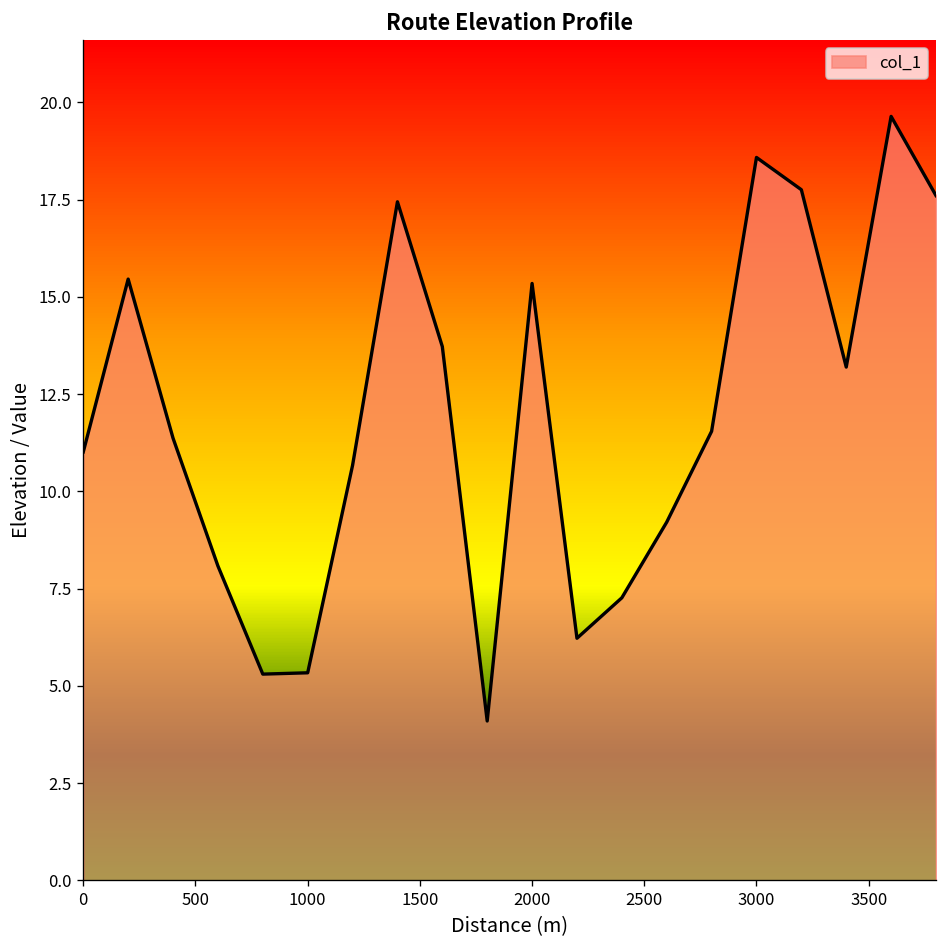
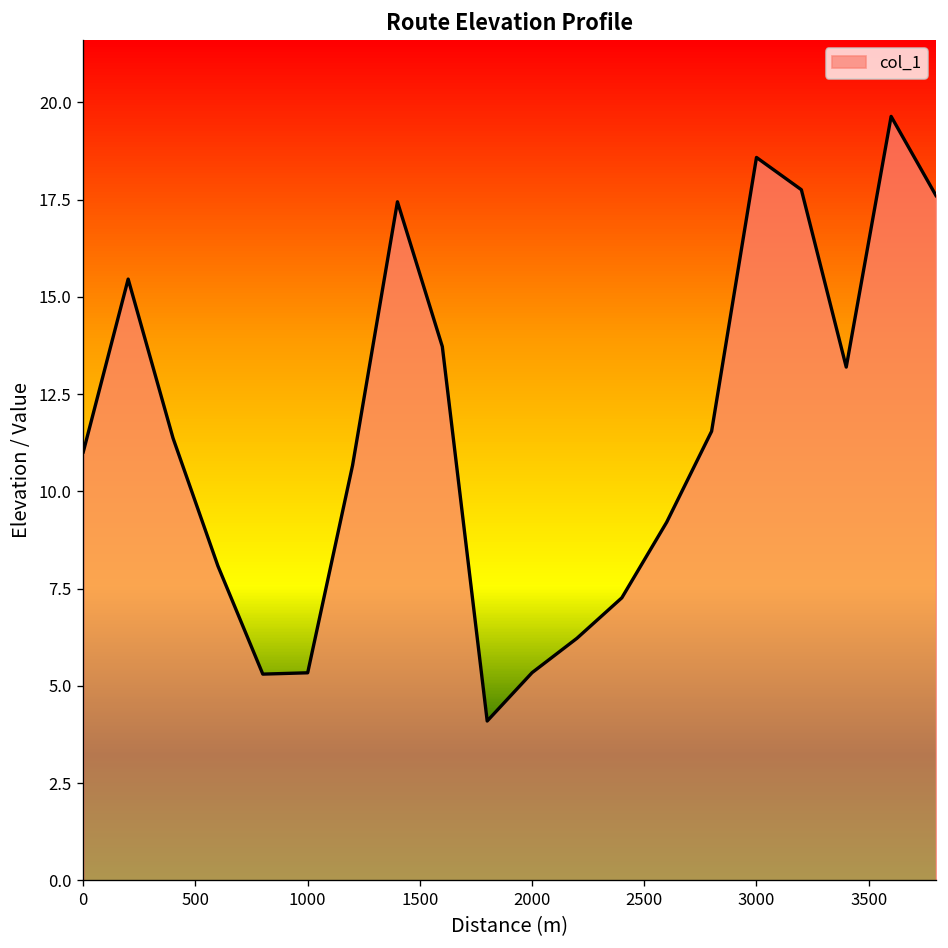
2000: 15.3 -> 5.3
